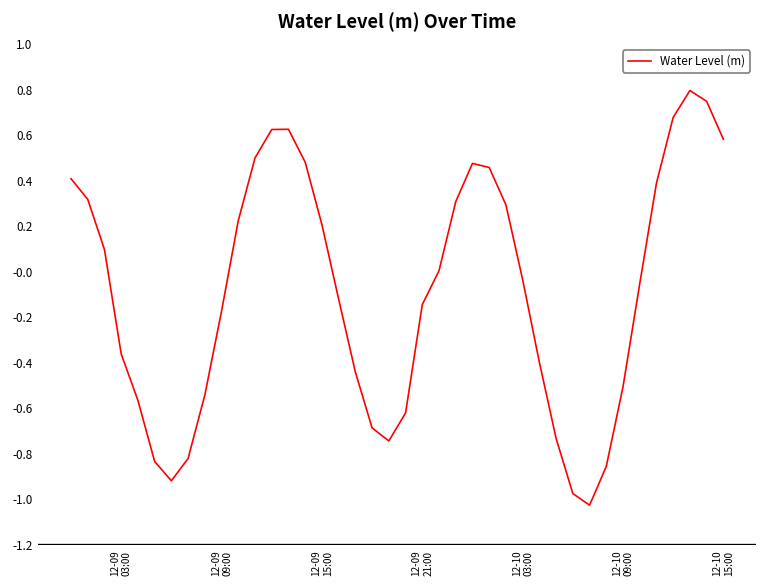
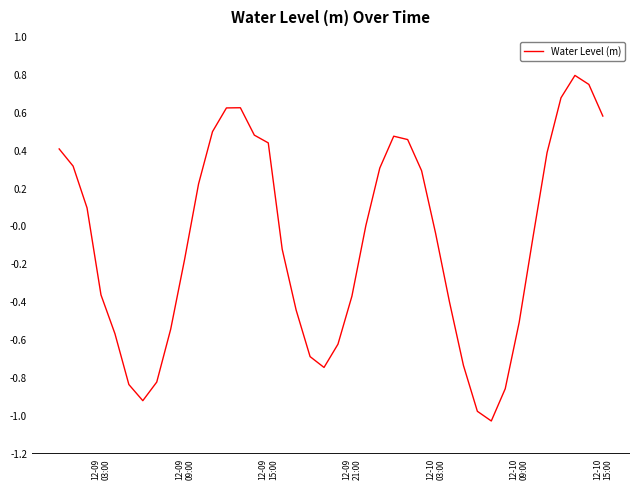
12-09 15:00: 0.21 -> 0.44
12-09 21:00: -0.14 -> -0.37
